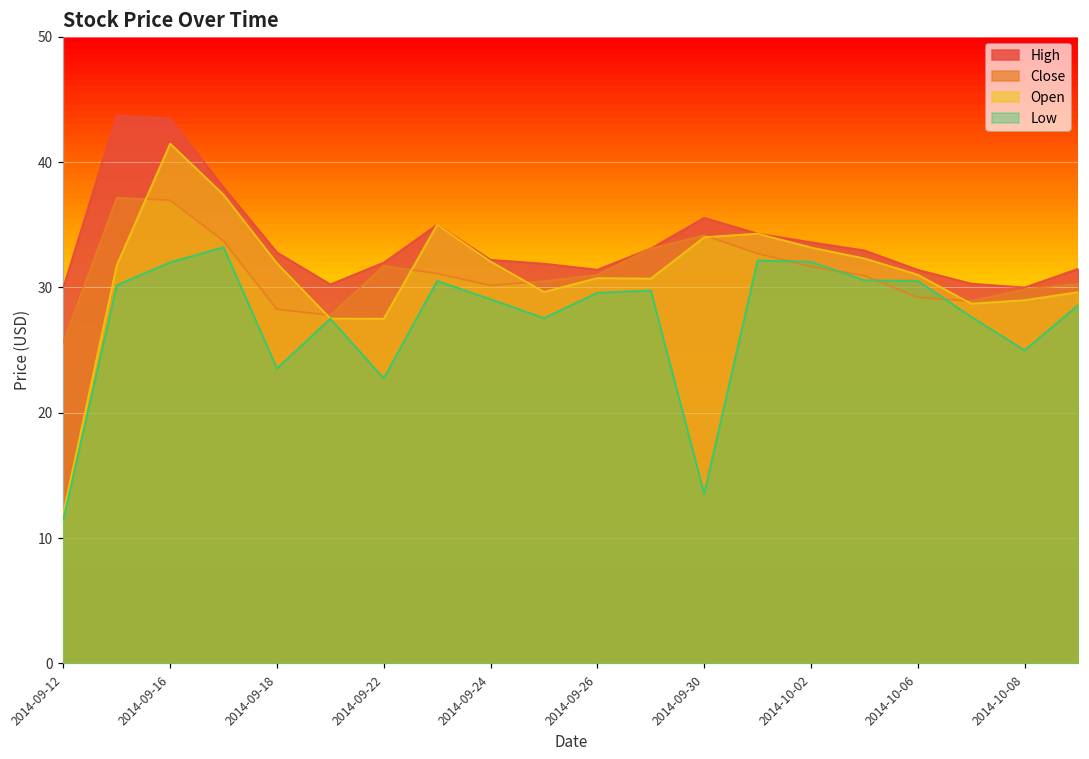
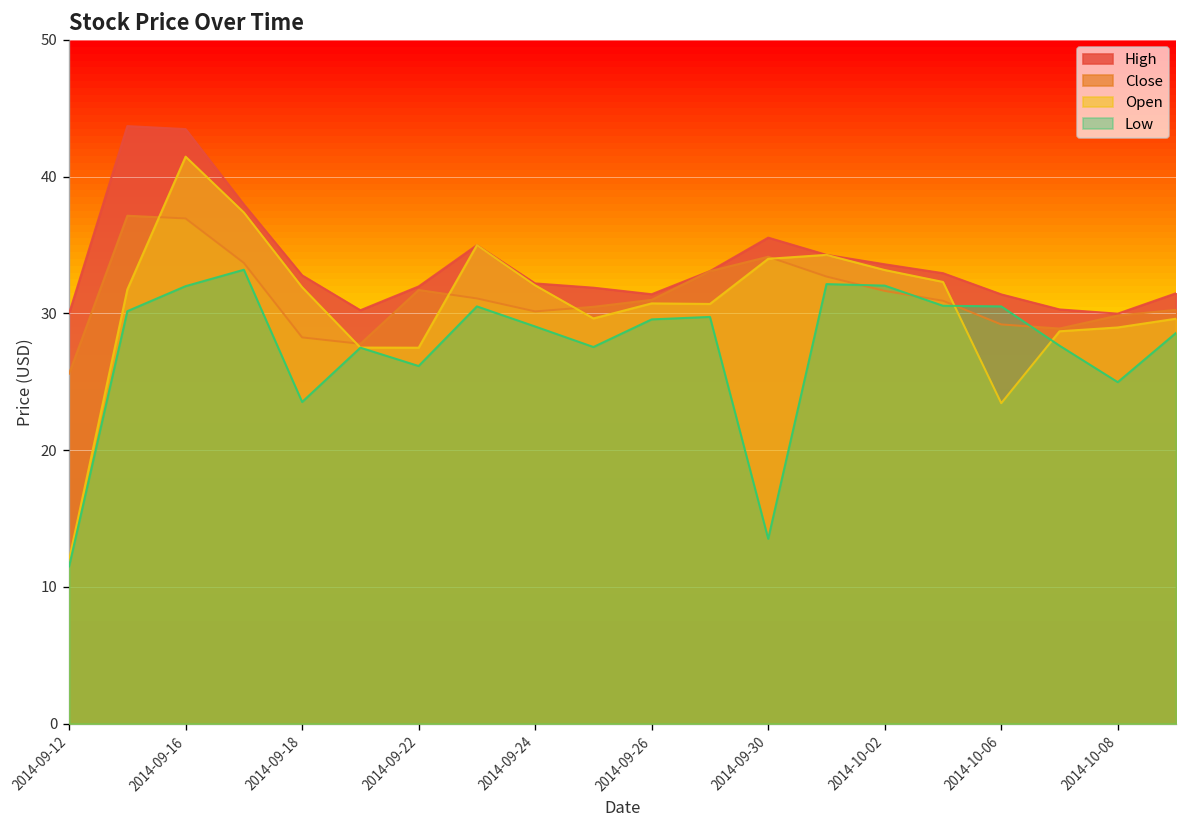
Low, 2014-09-22: 22.7 -> 26.2
Open, 2014-10-06: 31.0 -> 23.4
